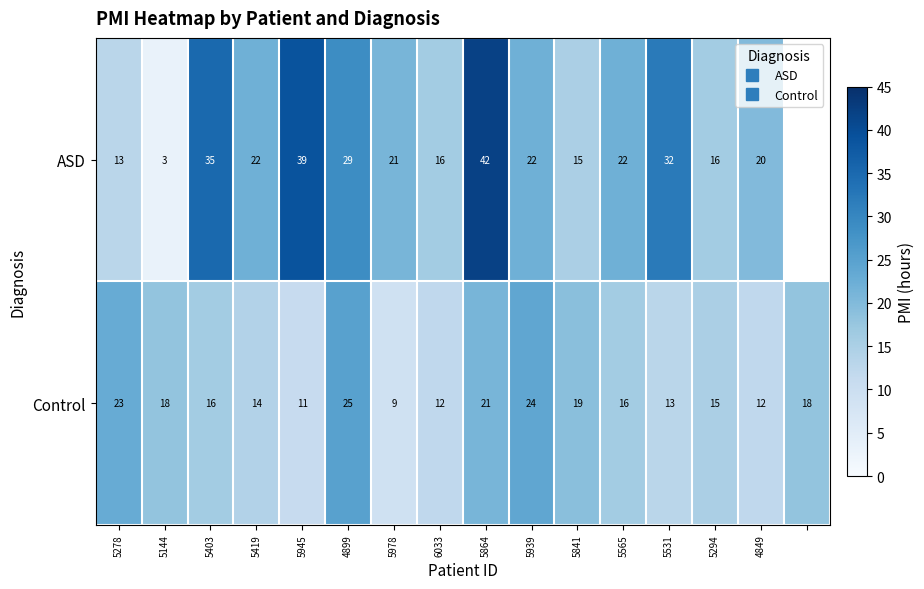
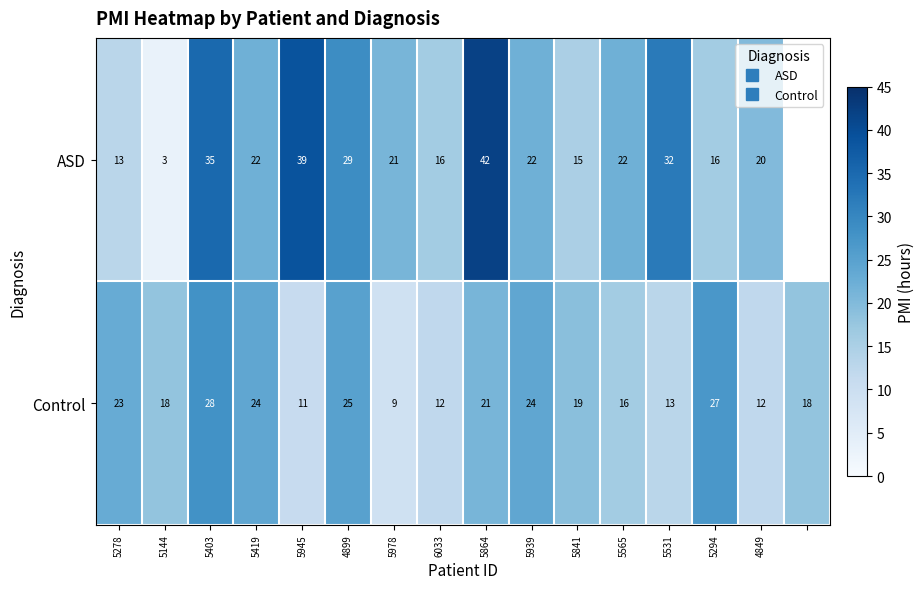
Control, 5403: 16 -> 28
Control, 5419: 14 -> 24
Control, 5294: 15 -> 27
